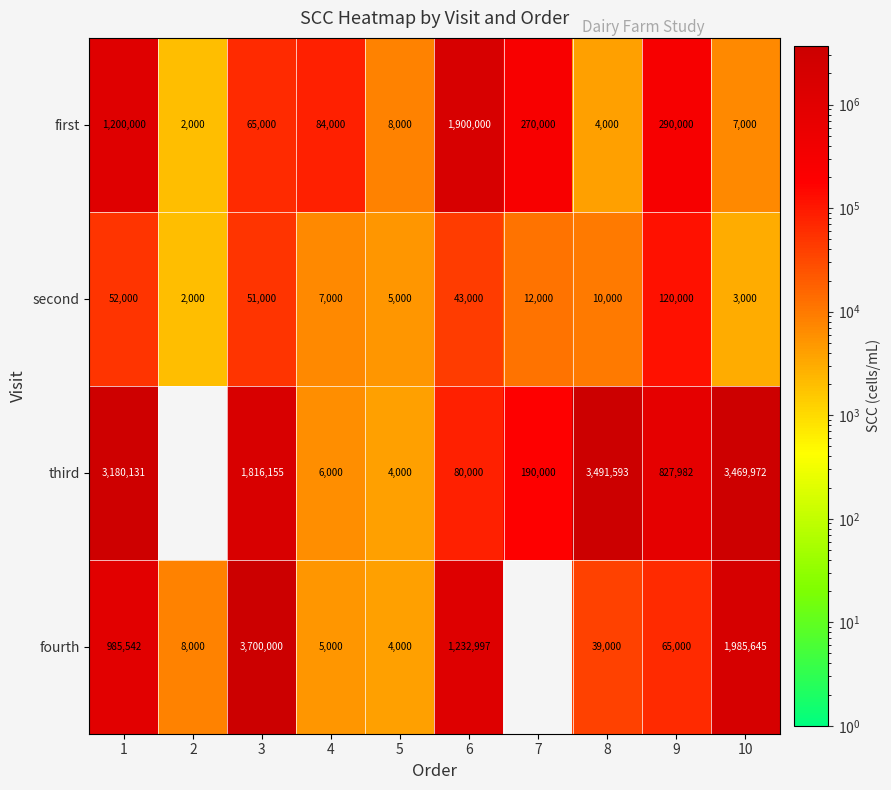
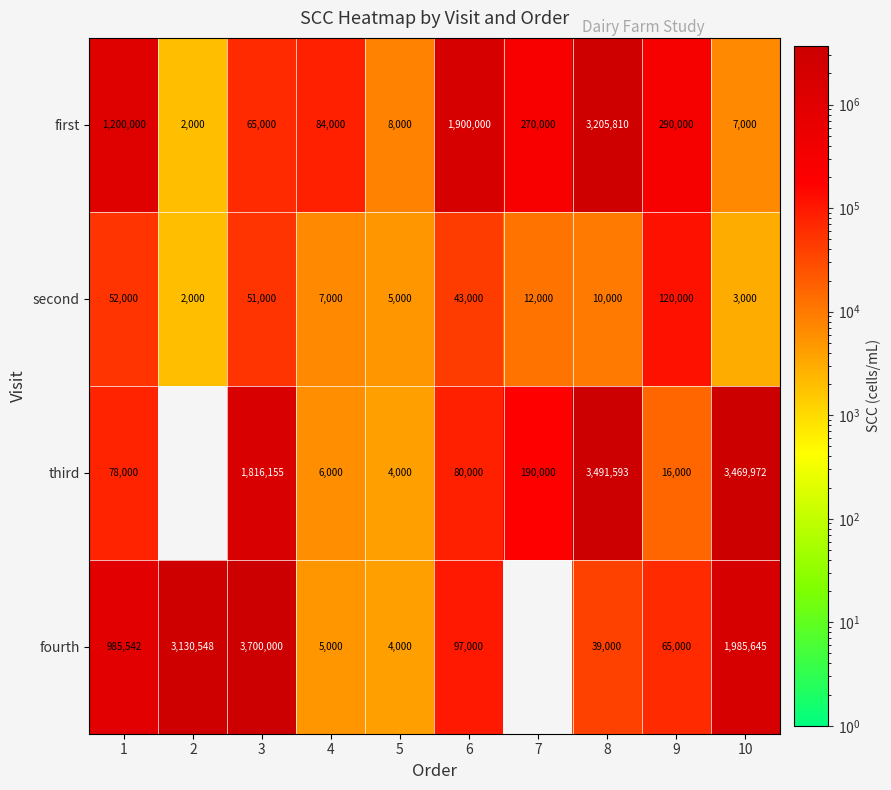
first, 8: 4,000 -> 3,205,810
third, 1: 3,180,131 -> 78,000
third, 9: 827,982 -> 16,000
fourth, 2: 8,000 -> 3,130,548
fourth, 6: 1,232,997 -> 97,000
